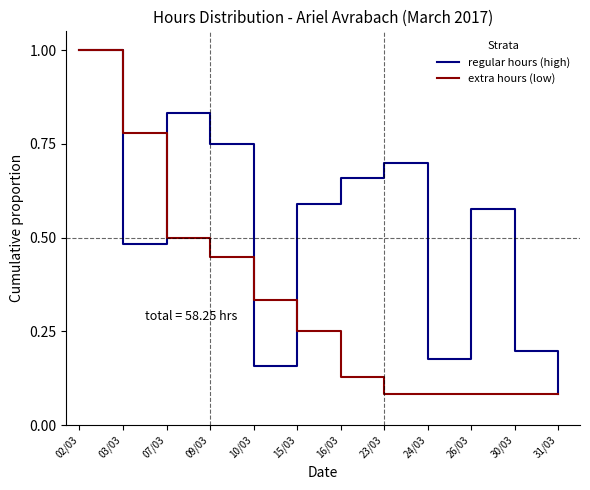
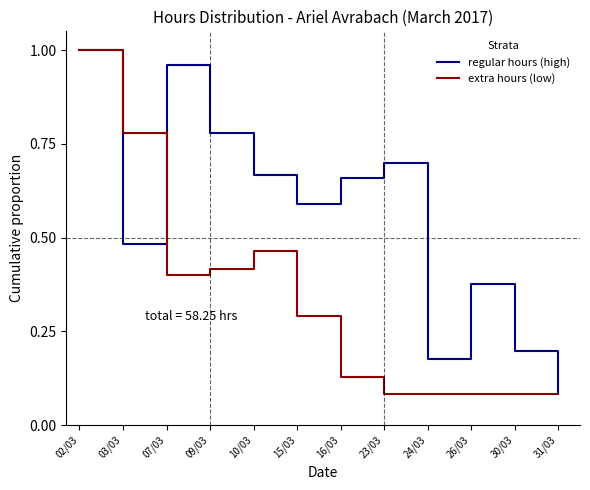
regular hours (high), 07/03: 0.83 -> 0.96
extra hours (low), 07/03: 0.5 -> 0.4
regular hours (high), 09/03: 0.75 -> 0.78
extra hours (low), 09/03: 0.45 -> 0.42
regular hours (high), 10/03: 0.16 -> 0.67
extra hours (low), 10/03: 0.33 -> 0.46
extra hours (low), 15/03: 0.25 -> 0.29
regular hours (high), 26/03: 0.58 -> 0.38
